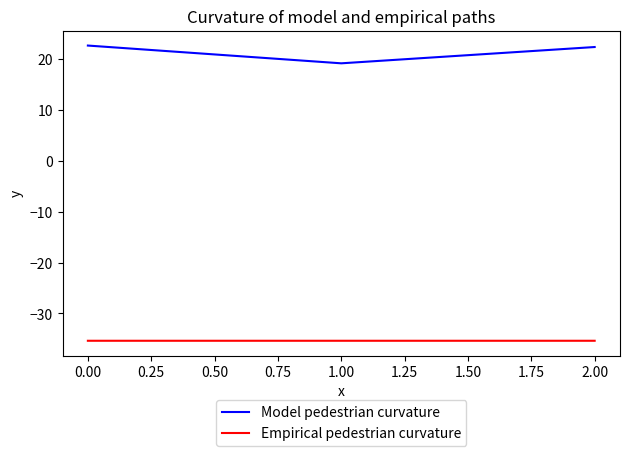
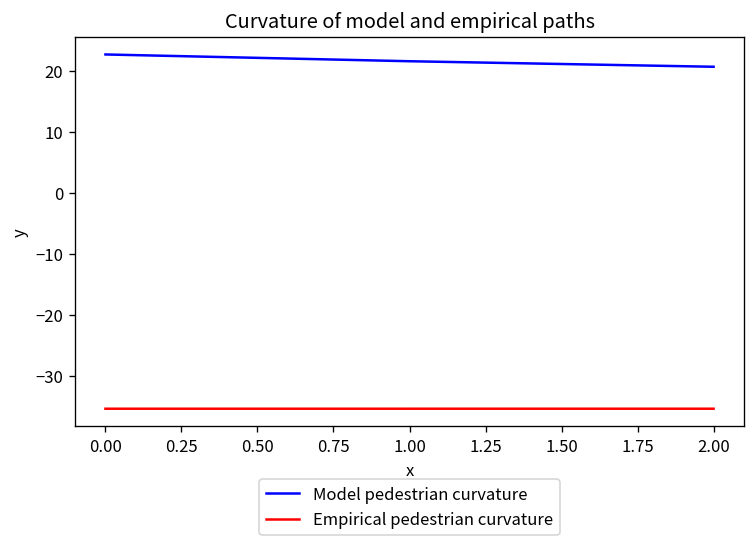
Model pedestrian curvature, 1.00: 19 -> 22
Model pedestrian curvature, 2.00: 22 -> 21
